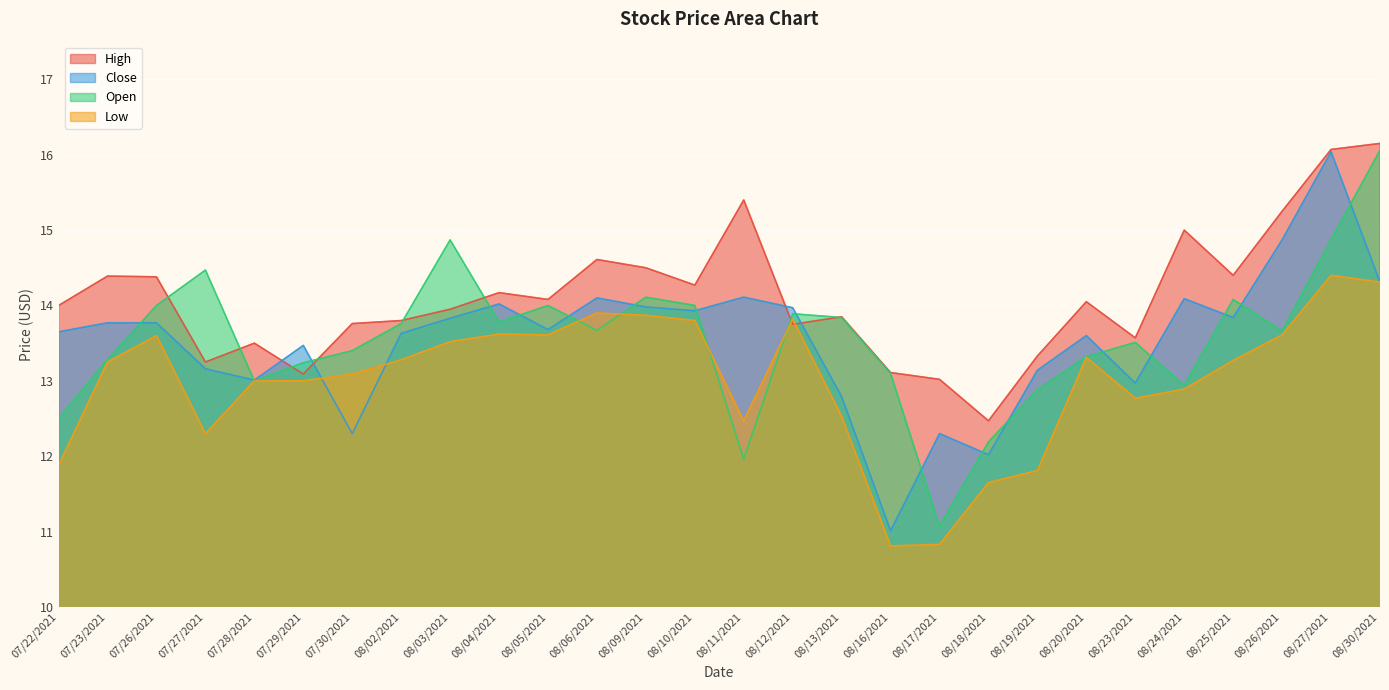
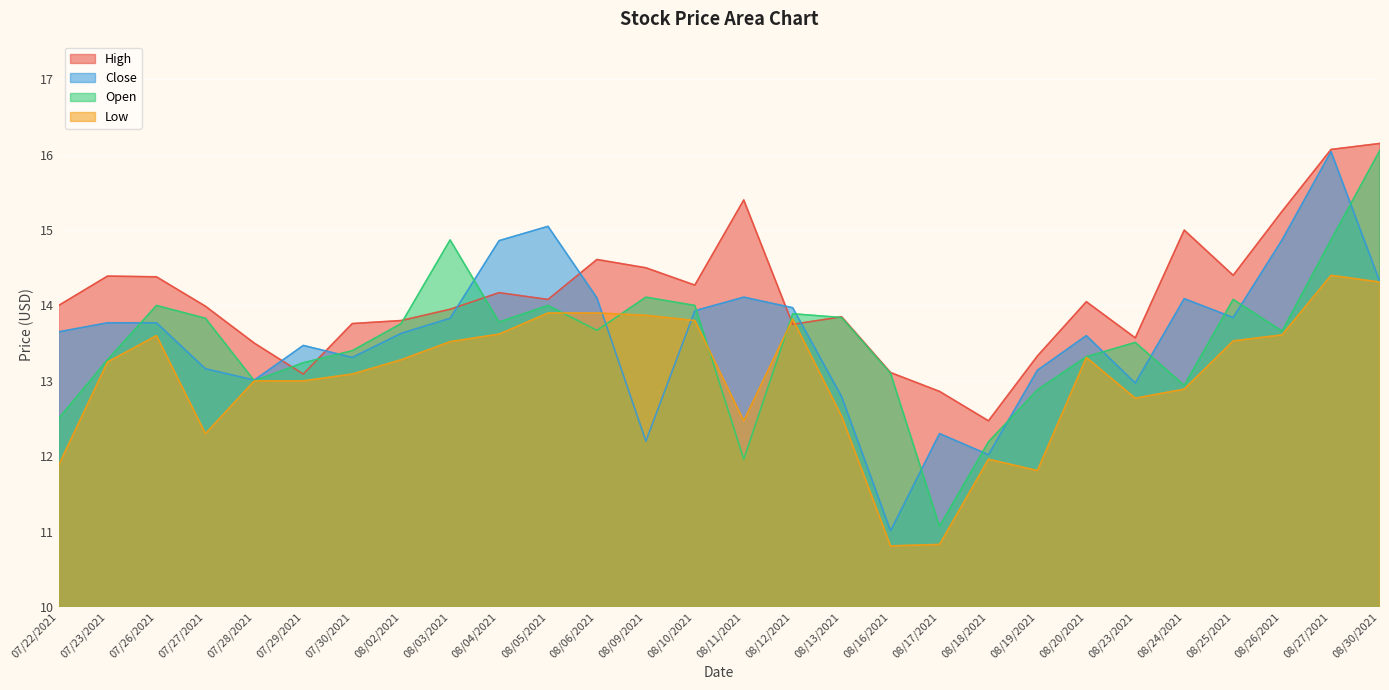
High, 07/27/2021: 13.3 -> 14.0
Open, 07/27/2021: 14.5 -> 13.8
Close, 07/30/2021: 12.3 -> 13.3
Close, 08/04/2021: 14.0 -> 14.9
Close, 08/05/2021: 13.7 -> 15.1
Low, 08/05/2021: 13.6 -> 13.9
Close, 08/09/2021: 14.0 -> 12.2
High, 08/17/2021: 13.0 -> 12.9
Low, 08/18/2021: 11.7 -> 12.0
Low, 08/25/2021: 13.3 -> 13.5
